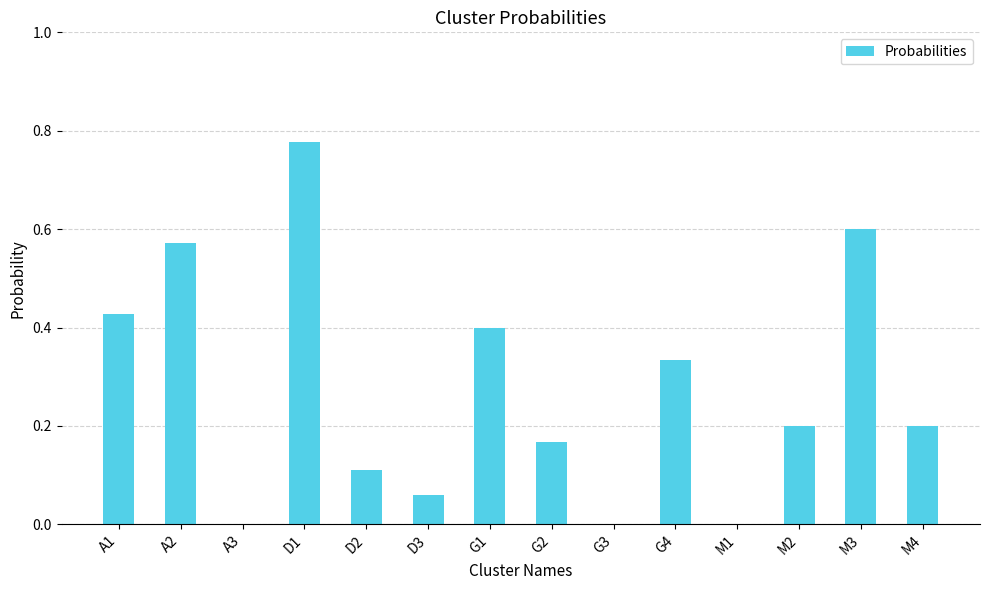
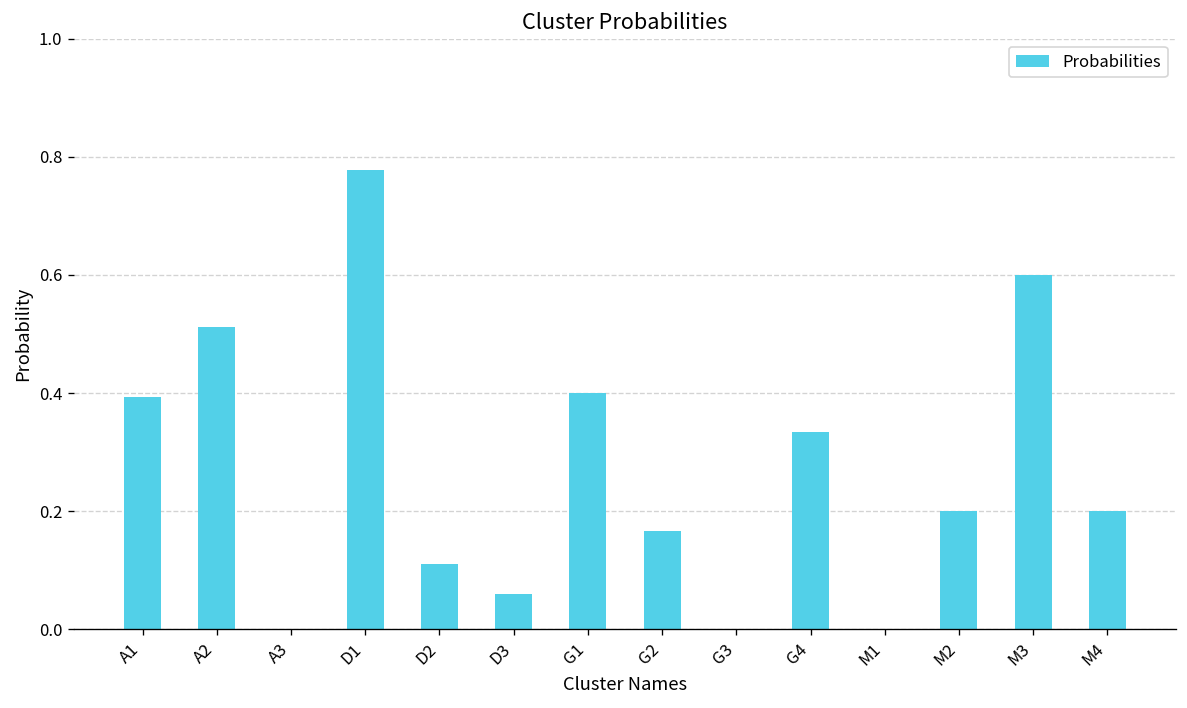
A1: 0.43 -> 0.39
A2: 0.57 -> 0.51
